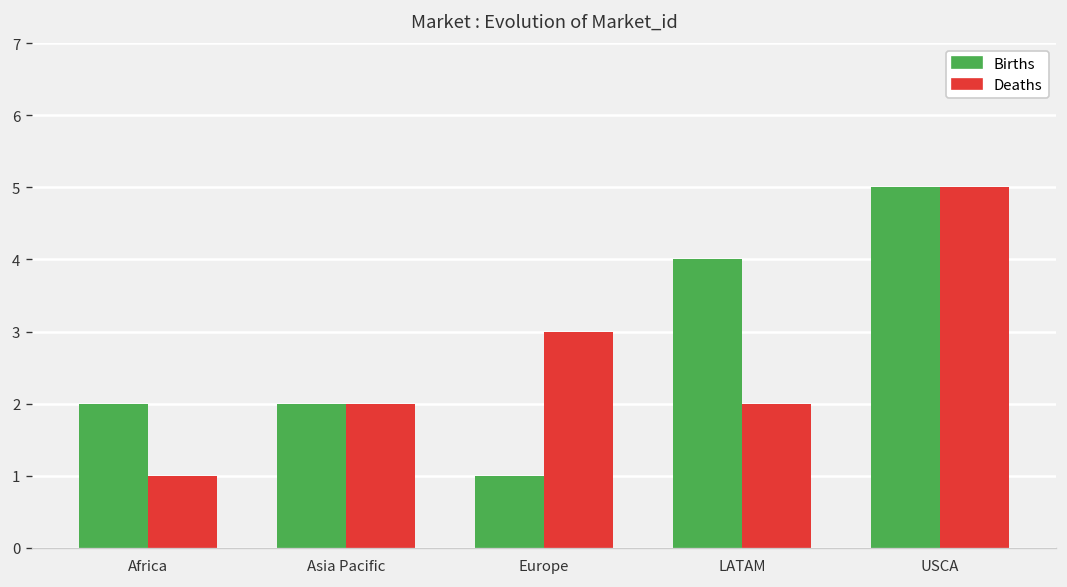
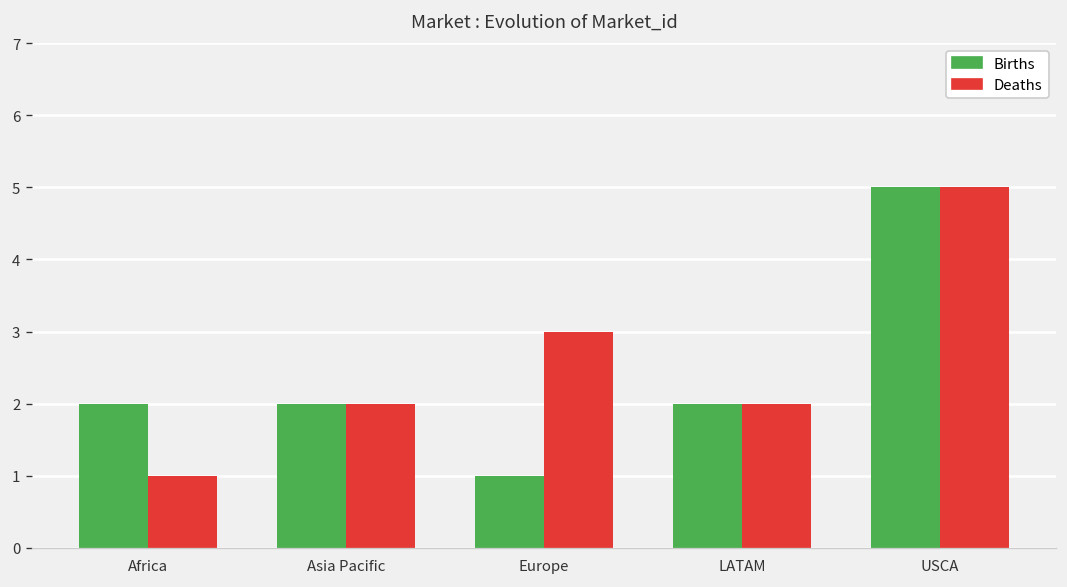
Births, LATAM: 4 -> 2
